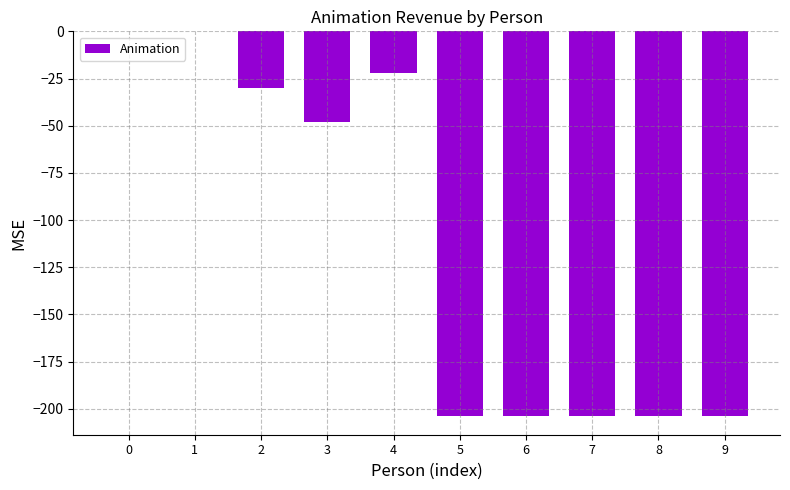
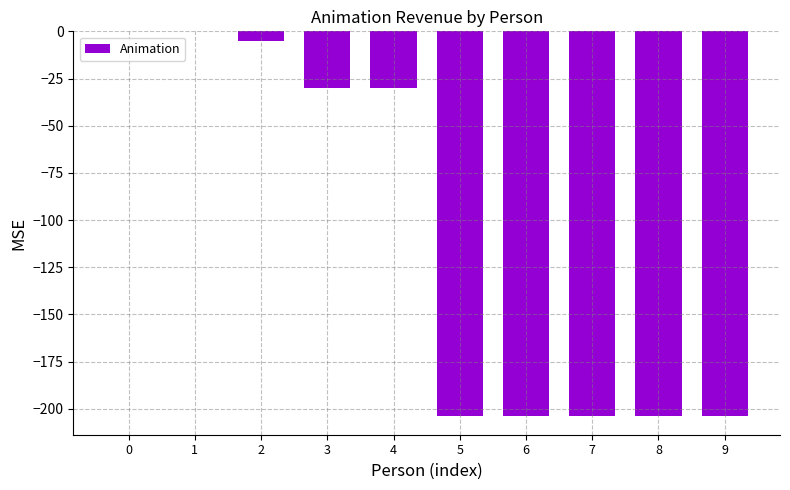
2: -30 -> -5
3: -48 -> -30
4: -22 -> -30
